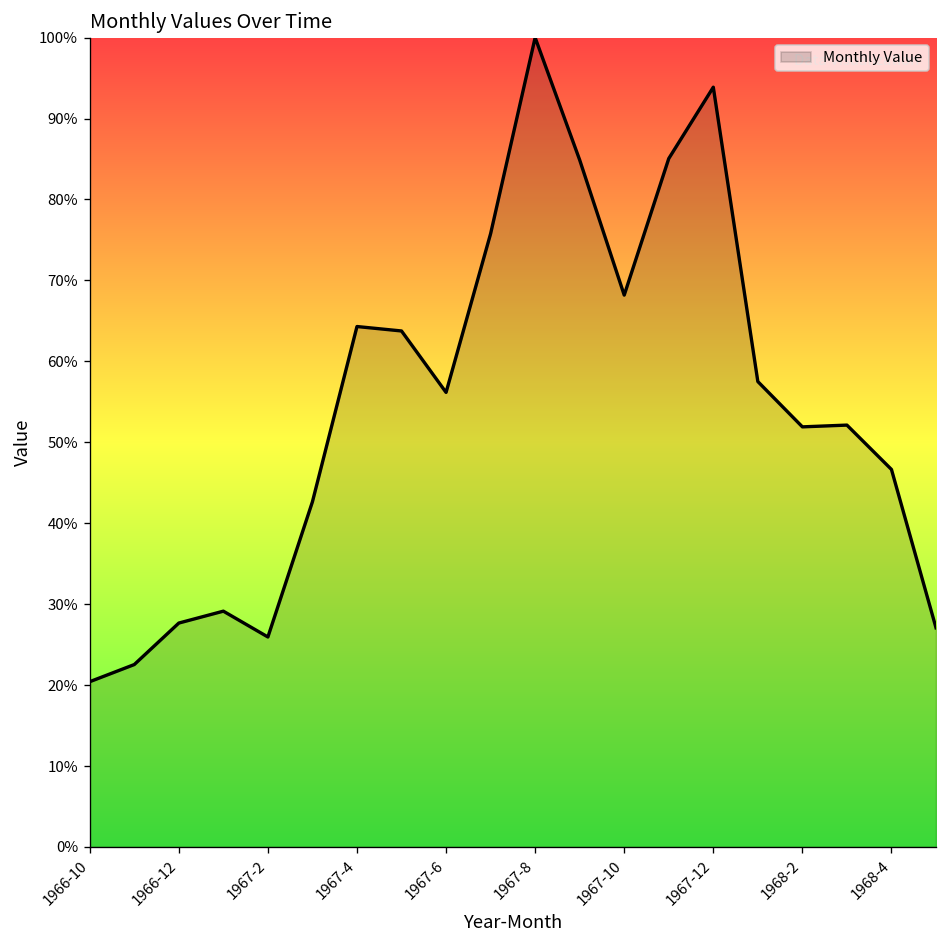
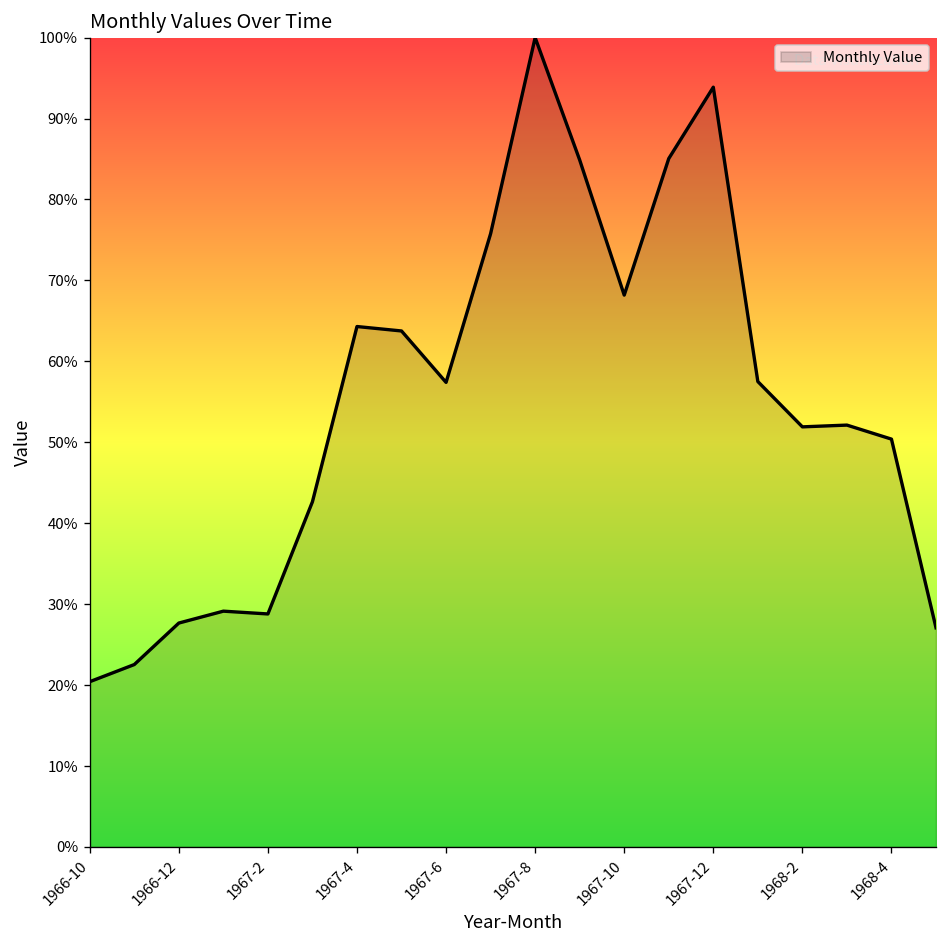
1967-2: 26% -> 29%
1967-6: 56% -> 57%
1968-4: 47% -> 50%
